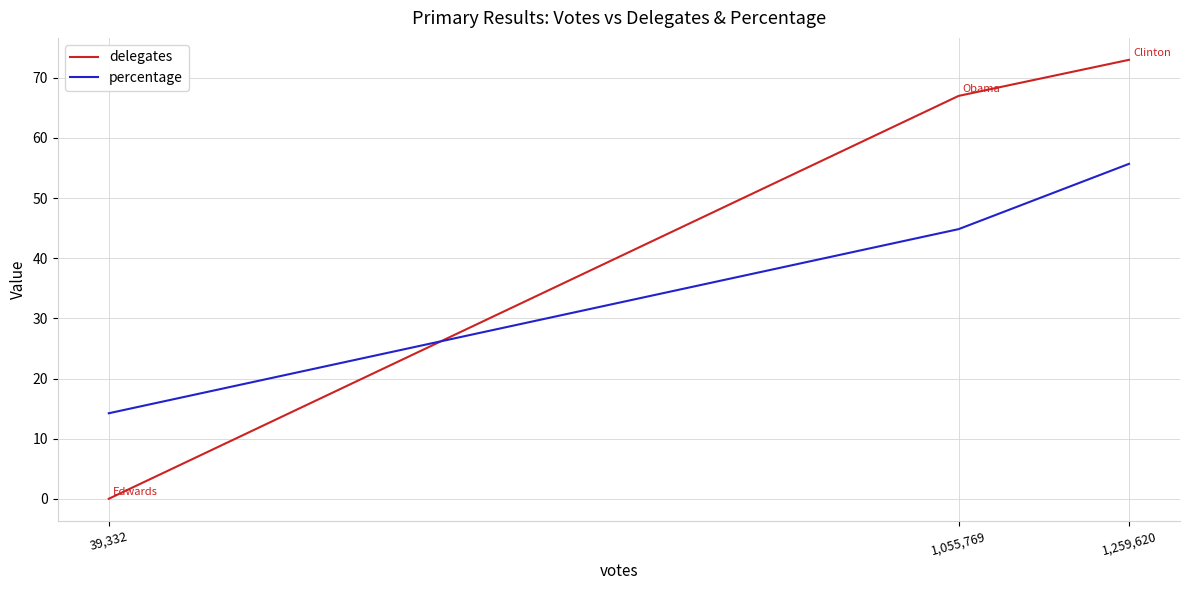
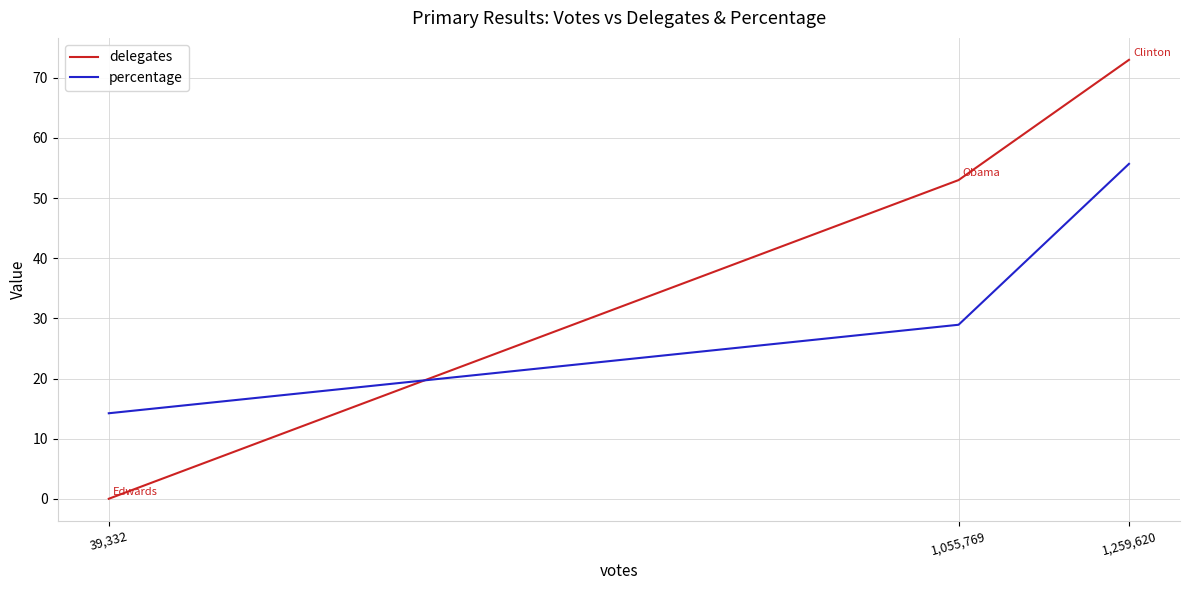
delegates, 1,055,769: 67 -> 53
percentage, 1,055,769: 45 -> 29
